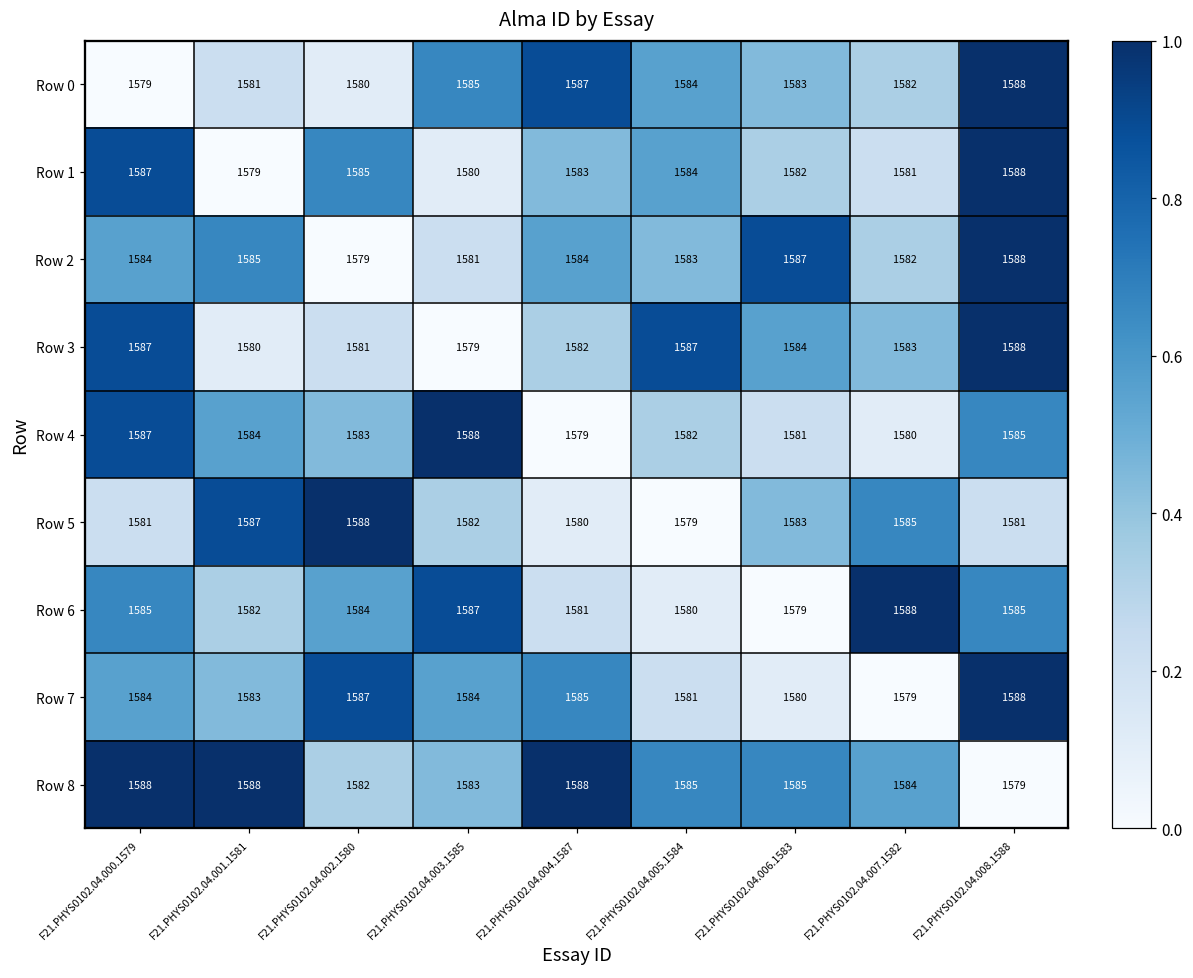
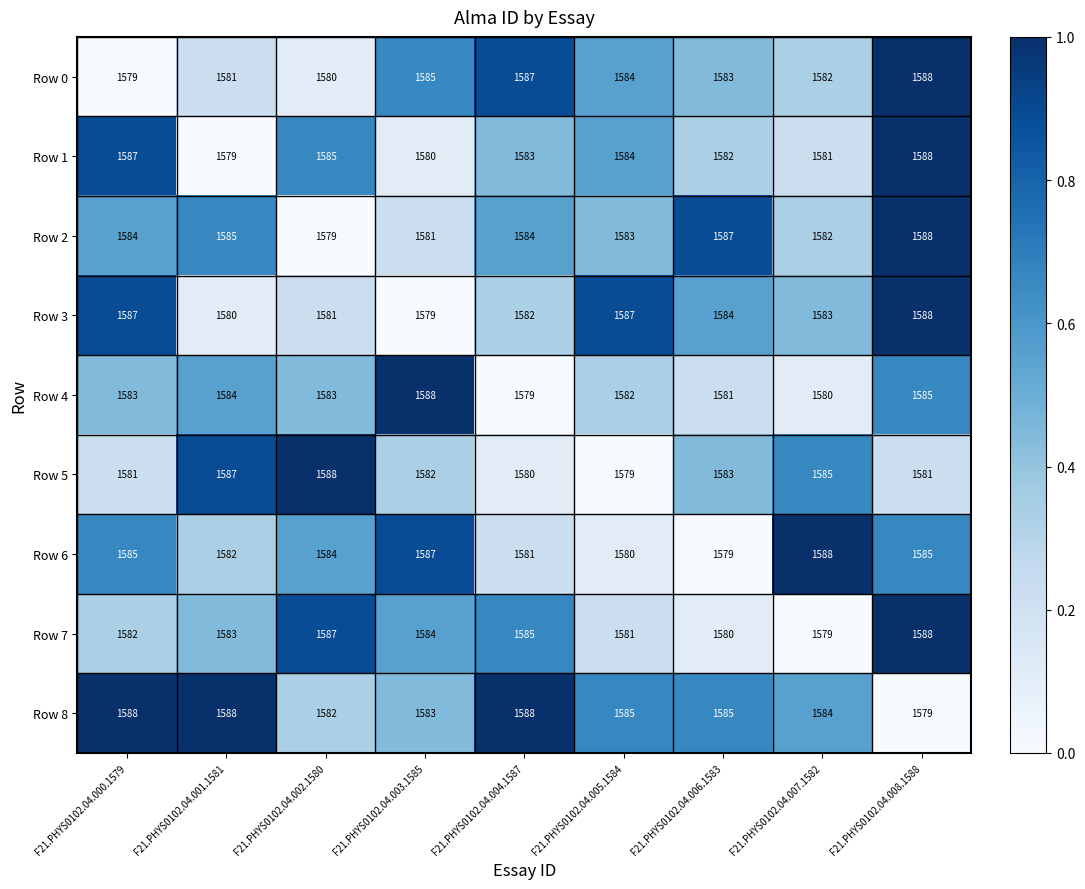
Row 4, F21.PHYS0102.04.000.1579: 1587 -> 1583
Row 7, F21.PHYS0102.04.000.1579: 1584 -> 1582
